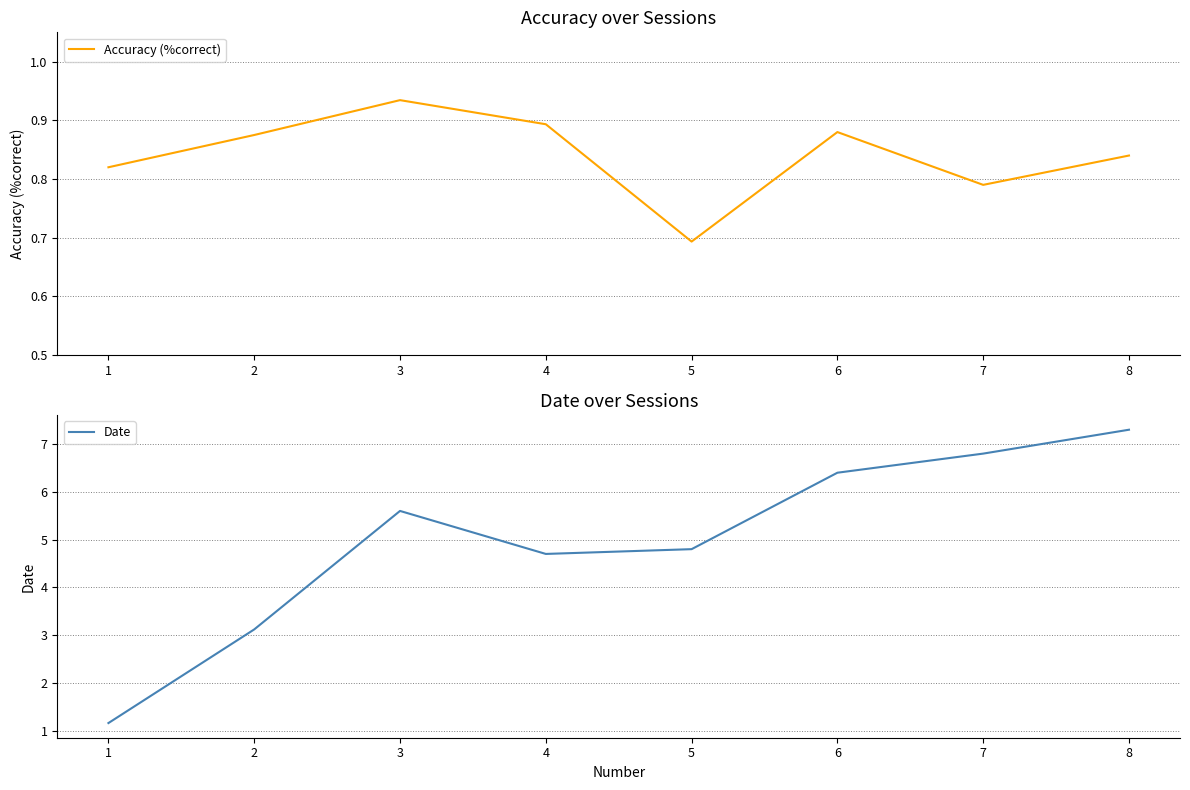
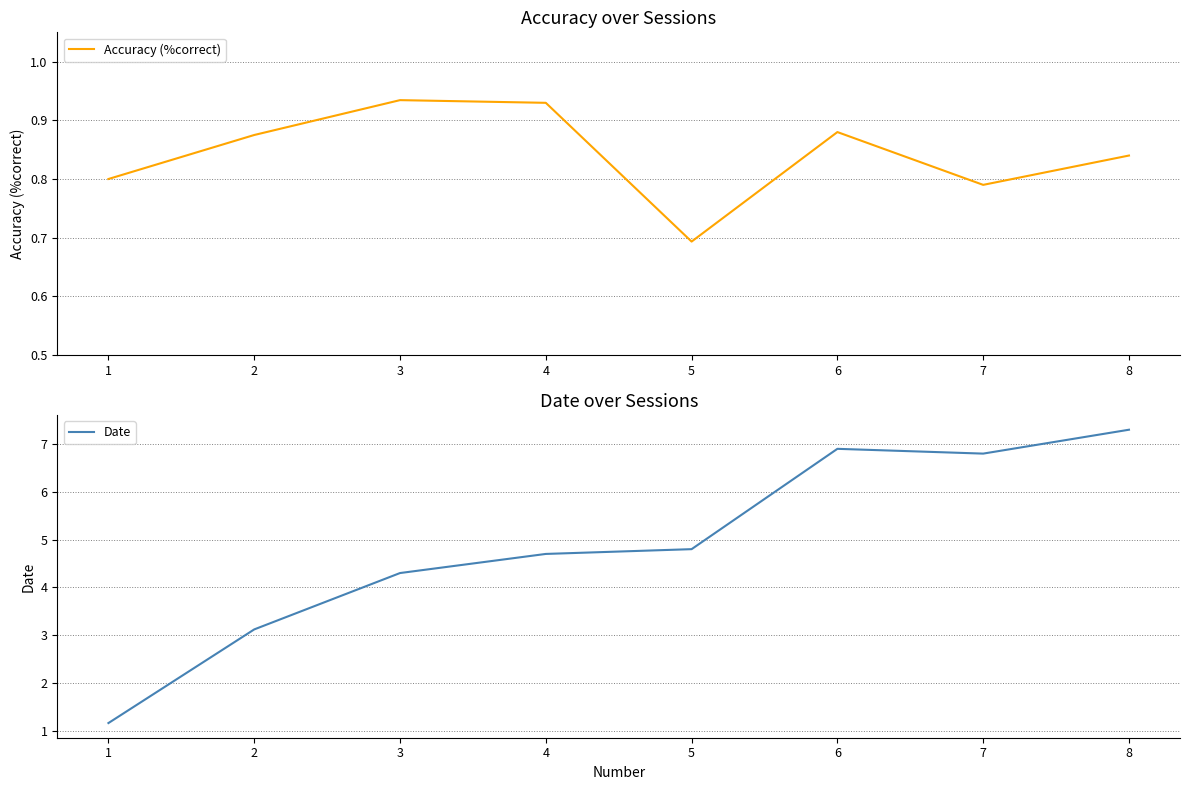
Accuracy over Sessions, 1: 0.82 -> 0.80
Accuracy over Sessions, 4: 0.89 -> 0.93
Date over Sessions, 3: 5.6 -> 4.3
Date over Sessions, 6: 6.4 -> 6.9
